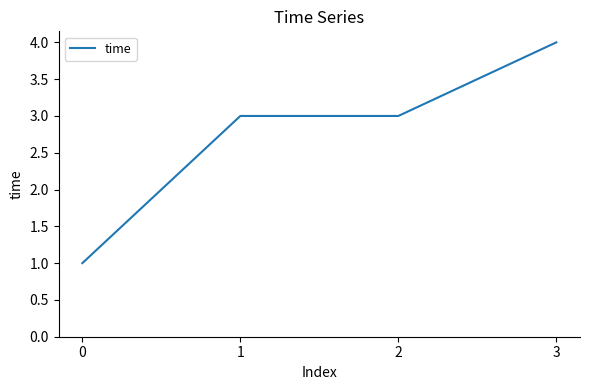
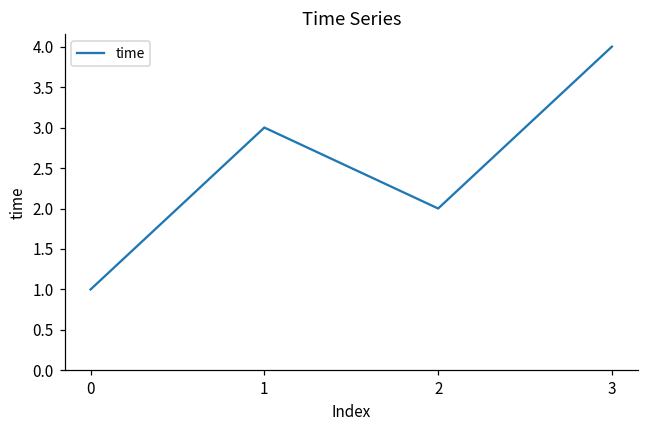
2: 3 -> 2
